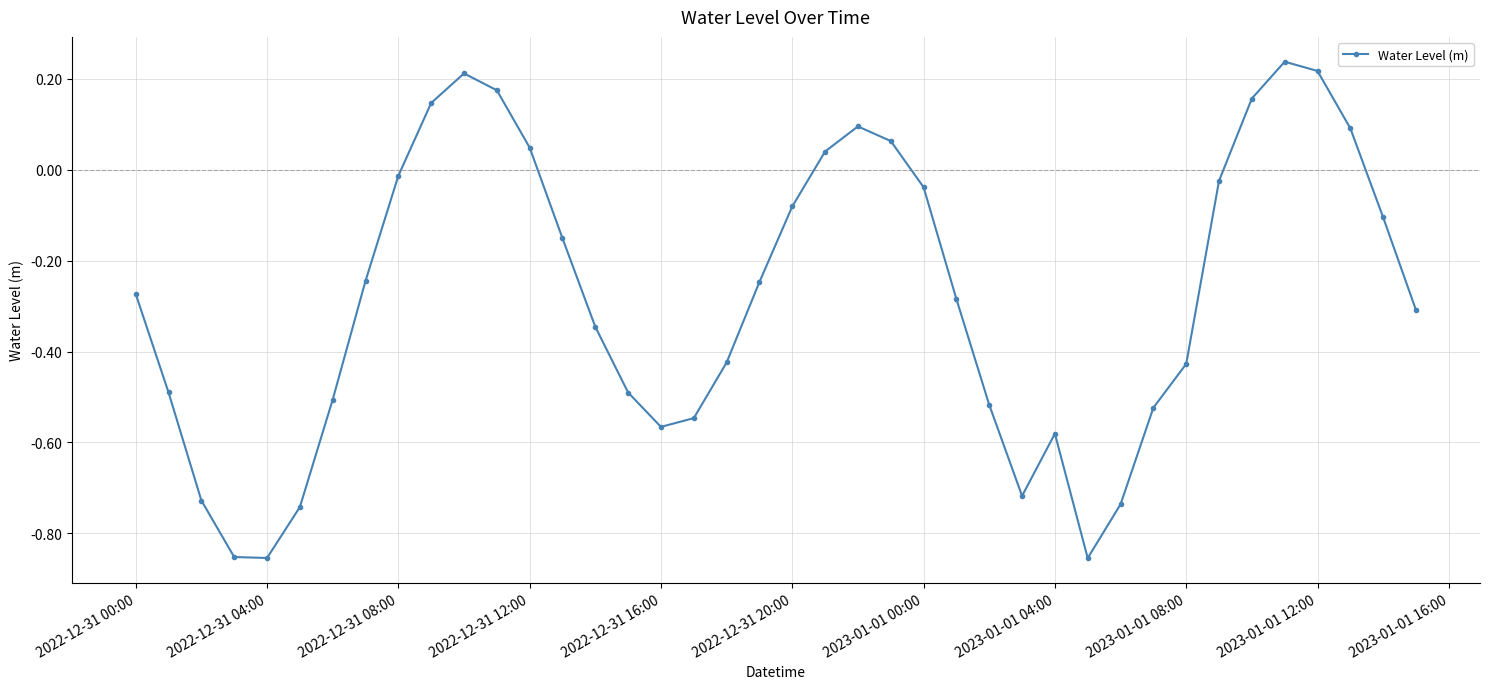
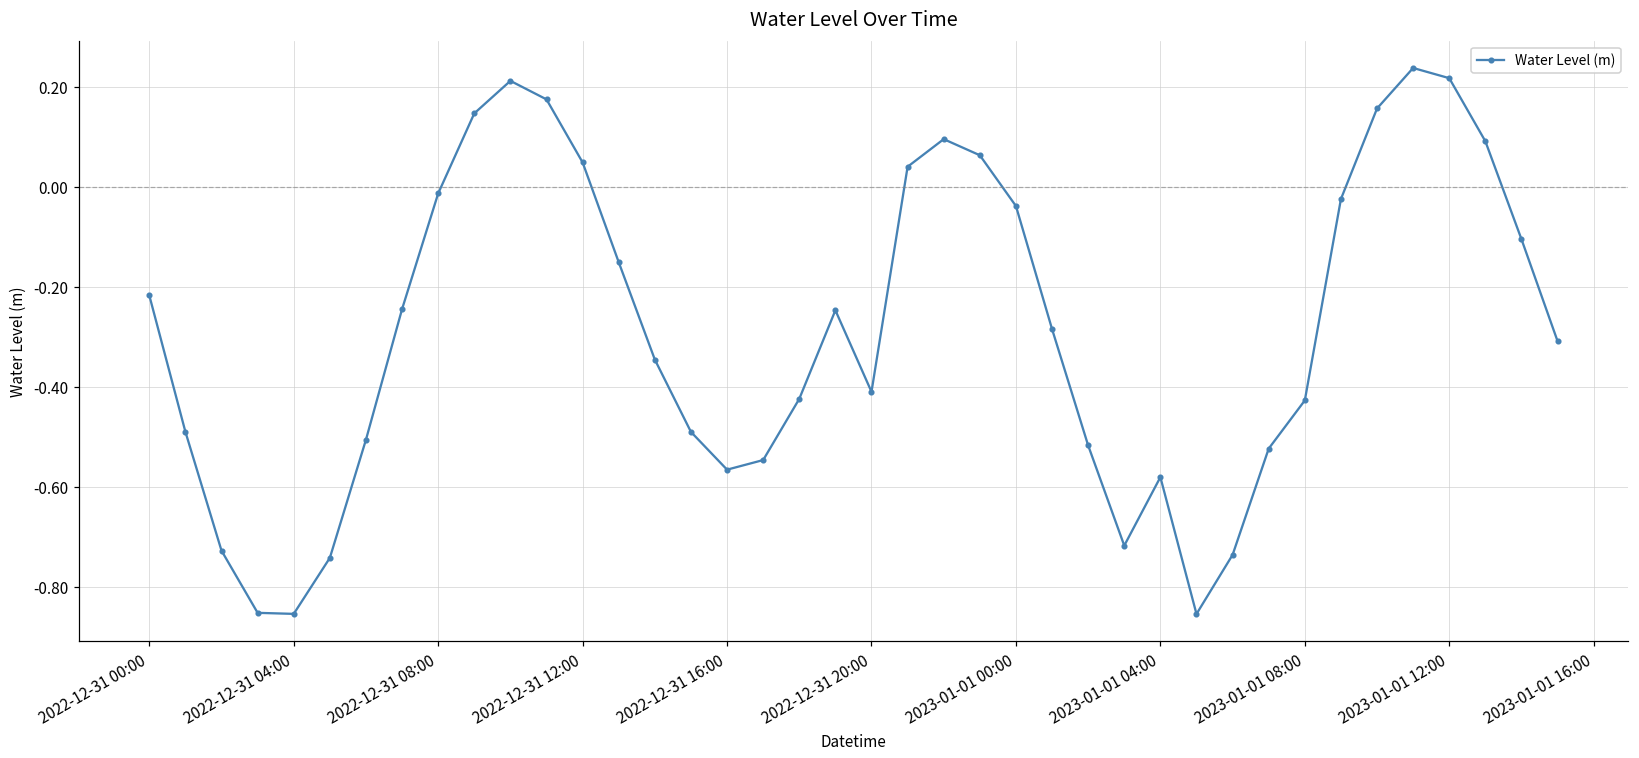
2022-12-31 00:00: -0.27 -> -0.22
2022-12-31 20:00: -0.08 -> -0.41
